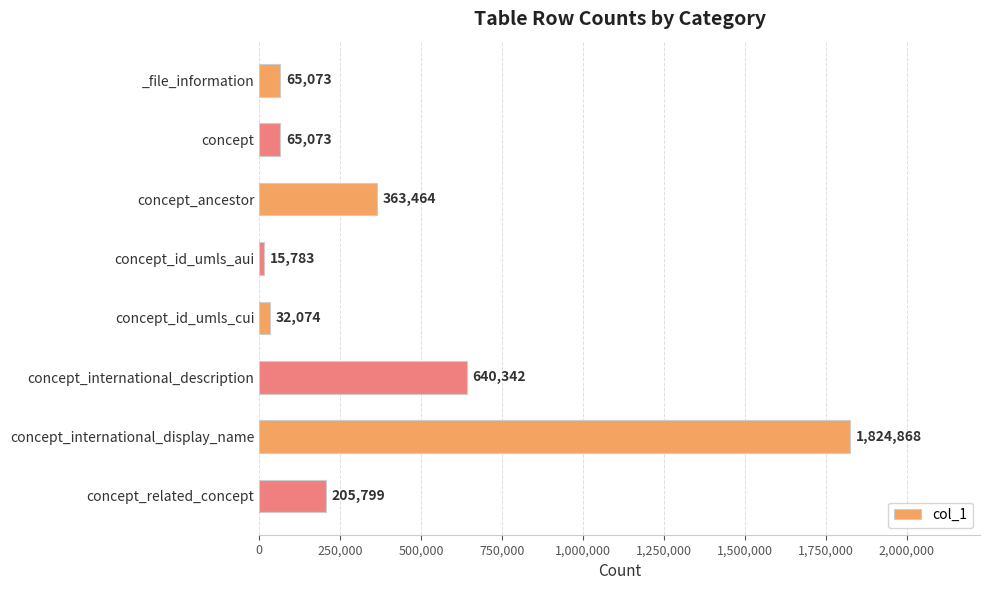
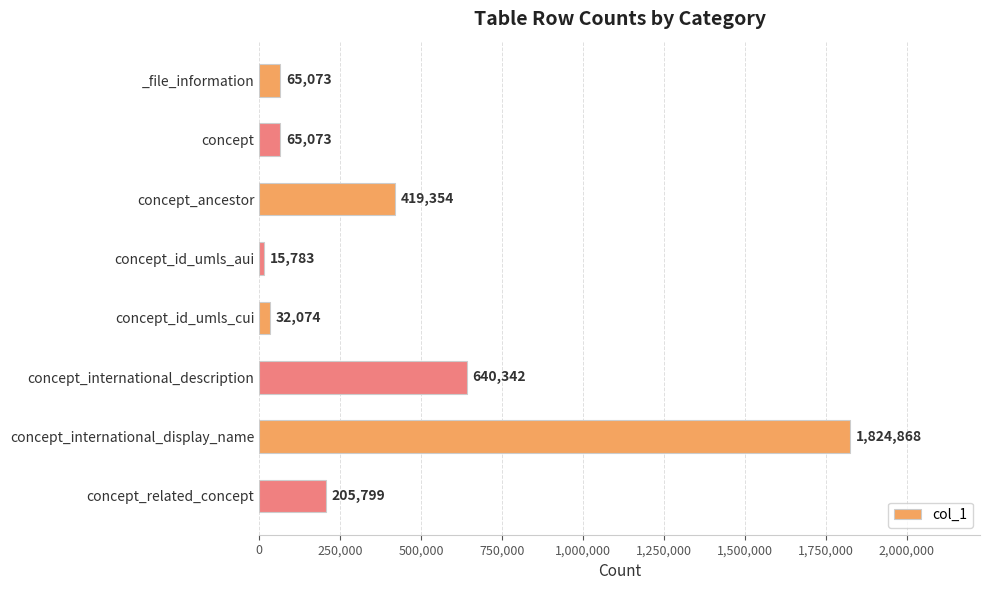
concept_ancestor: 363,464 -> 419,354
